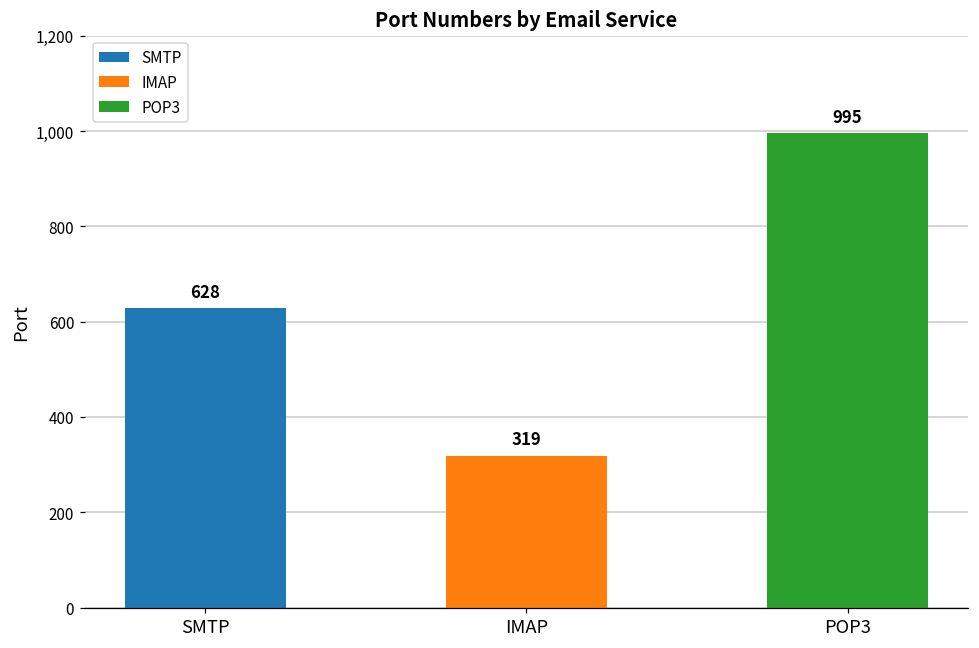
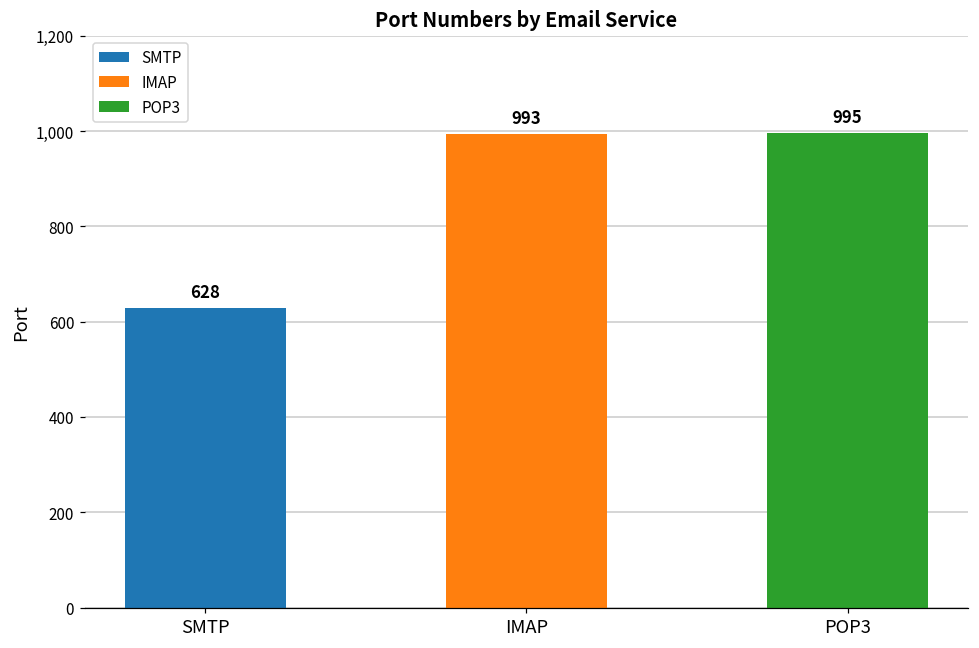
IMAP: 319 -> 993
